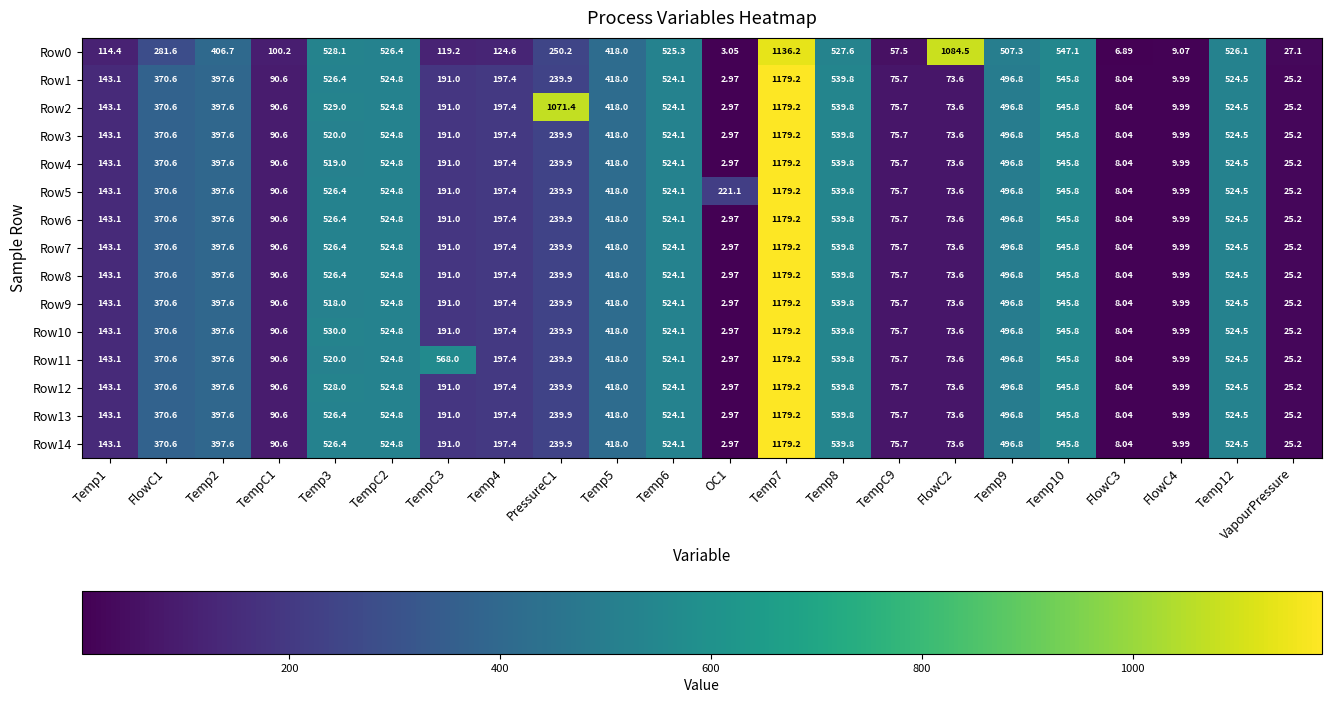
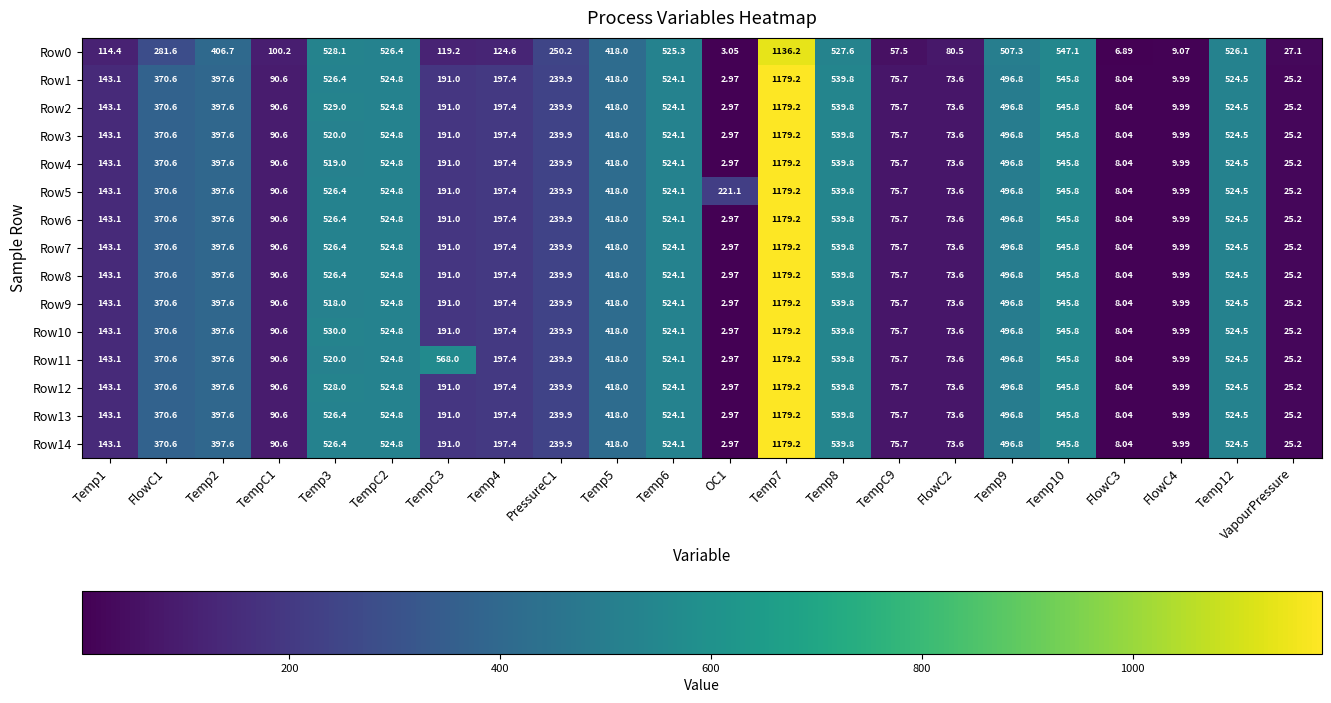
Row0, FlowC2: 1084.5 -> 80.5
Row2, PressureC1: 1071.4 -> 239.9
